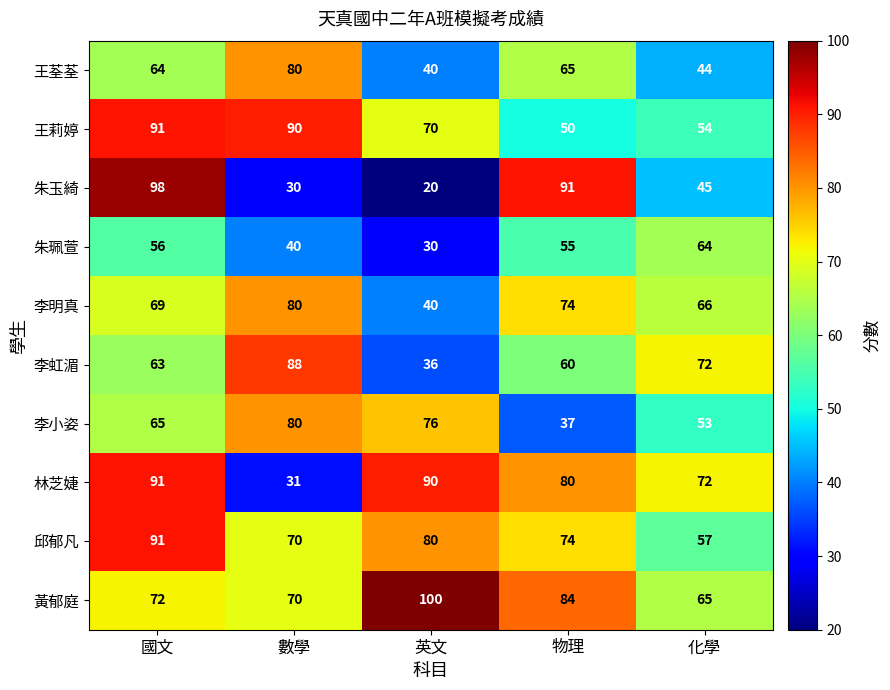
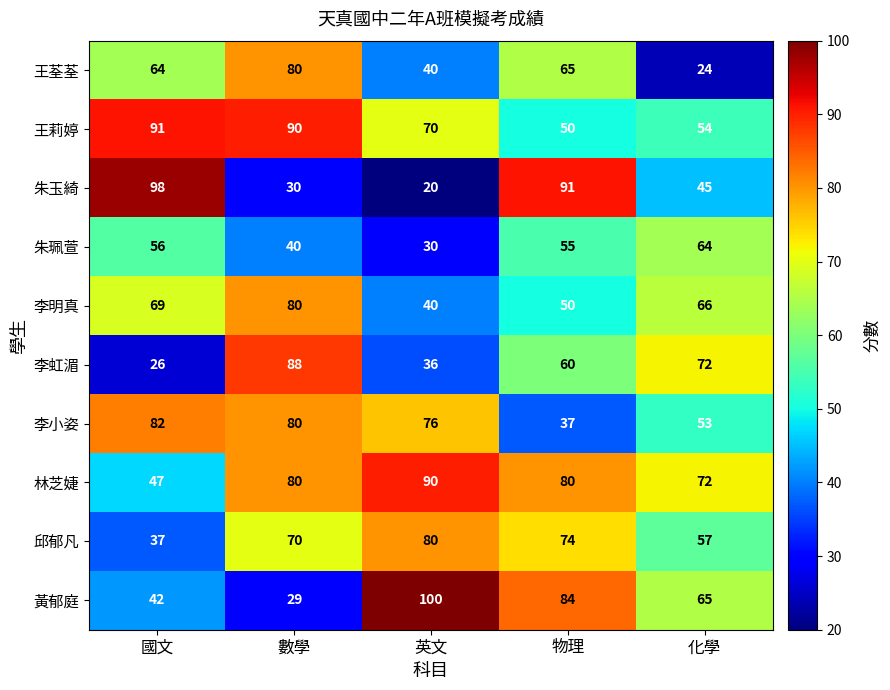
王荃荃, 化學: 44 -> 24
李明真, 物理: 74 -> 50
李虹湄, 國文: 63 -> 26
李小姿, 國文: 65 -> 82
林芝婕, 國文: 91 -> 47
林芝婕, 數學: 31 -> 80
邱郁凡, 國文: 91 -> 37
黃郁庭, 國文: 72 -> 42
黃郁庭, 數學: 70 -> 29
